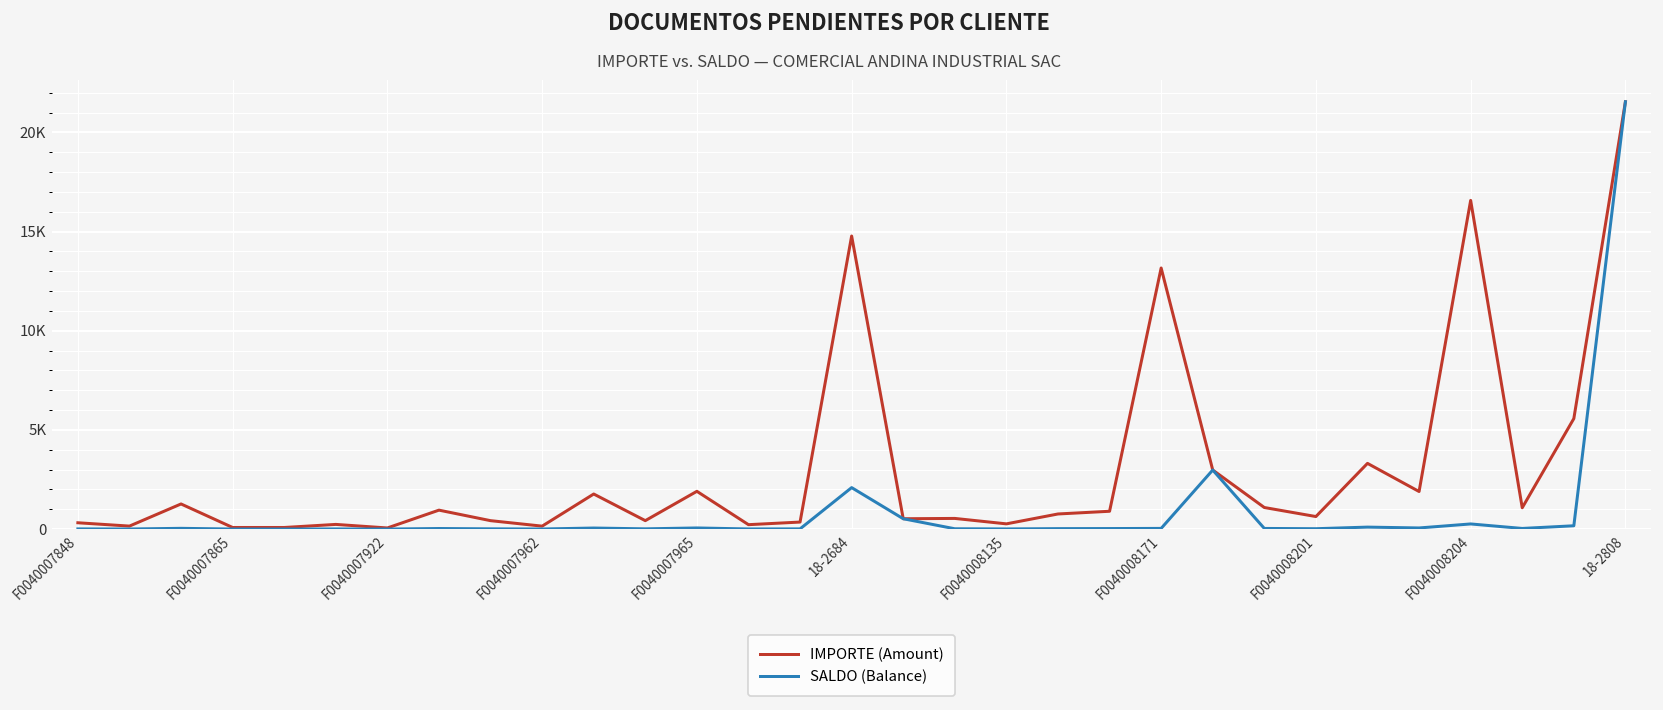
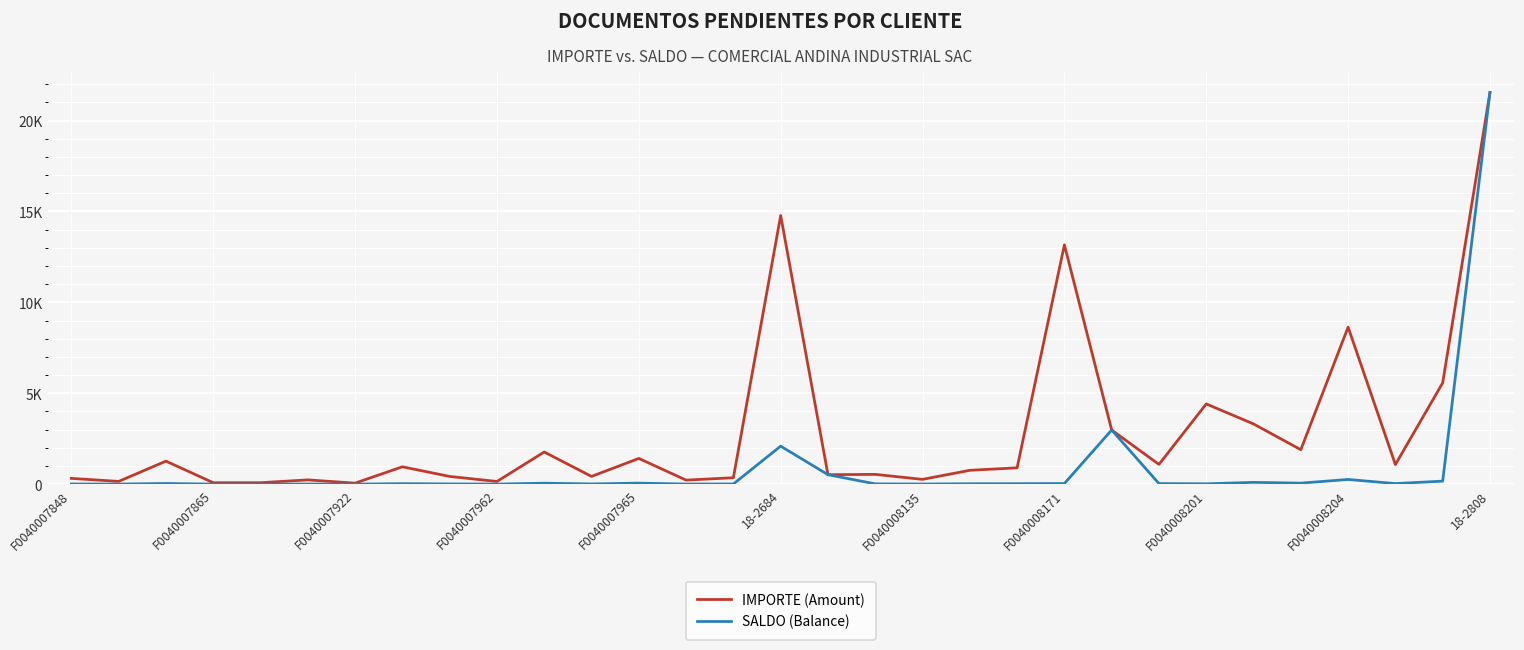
IMPORTE (Amount), F0040007965: 1900 -> 1400
IMPORTE (Amount), F0040008201: 600 -> 4400
IMPORTE (Amount), F0040008204: 16600 -> 8600
